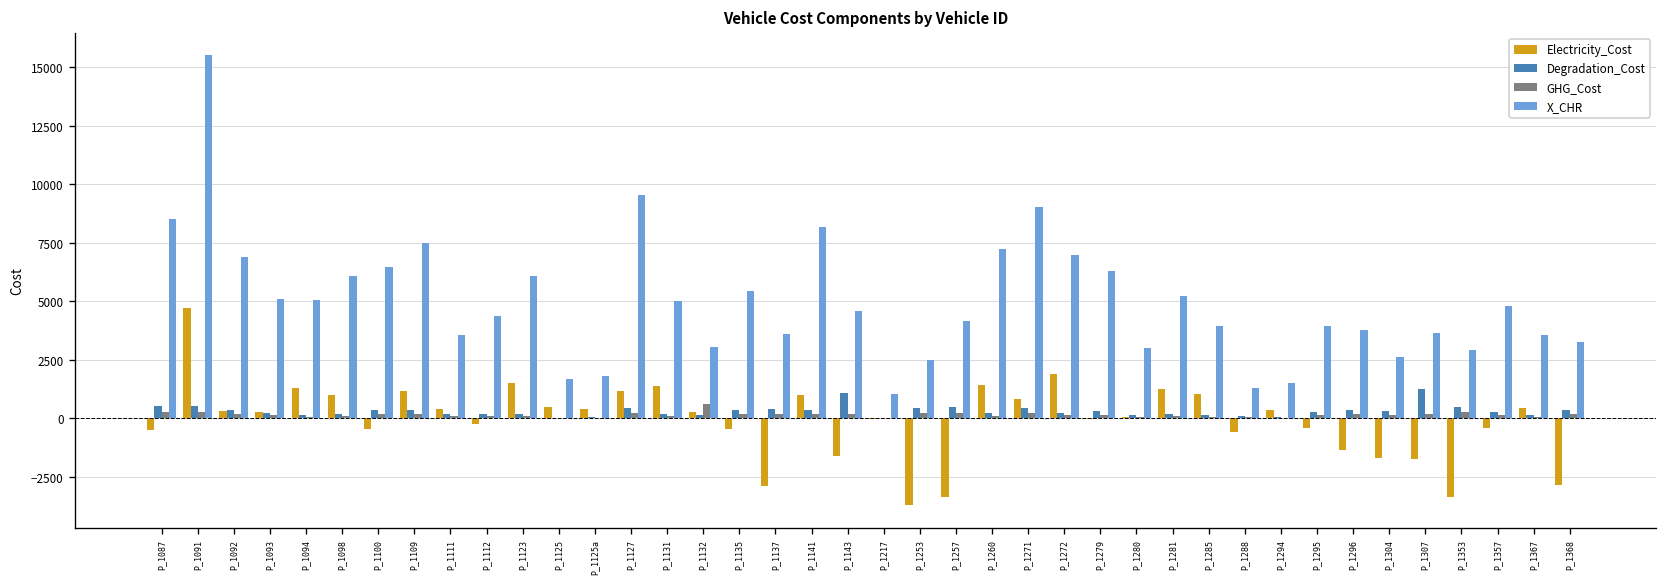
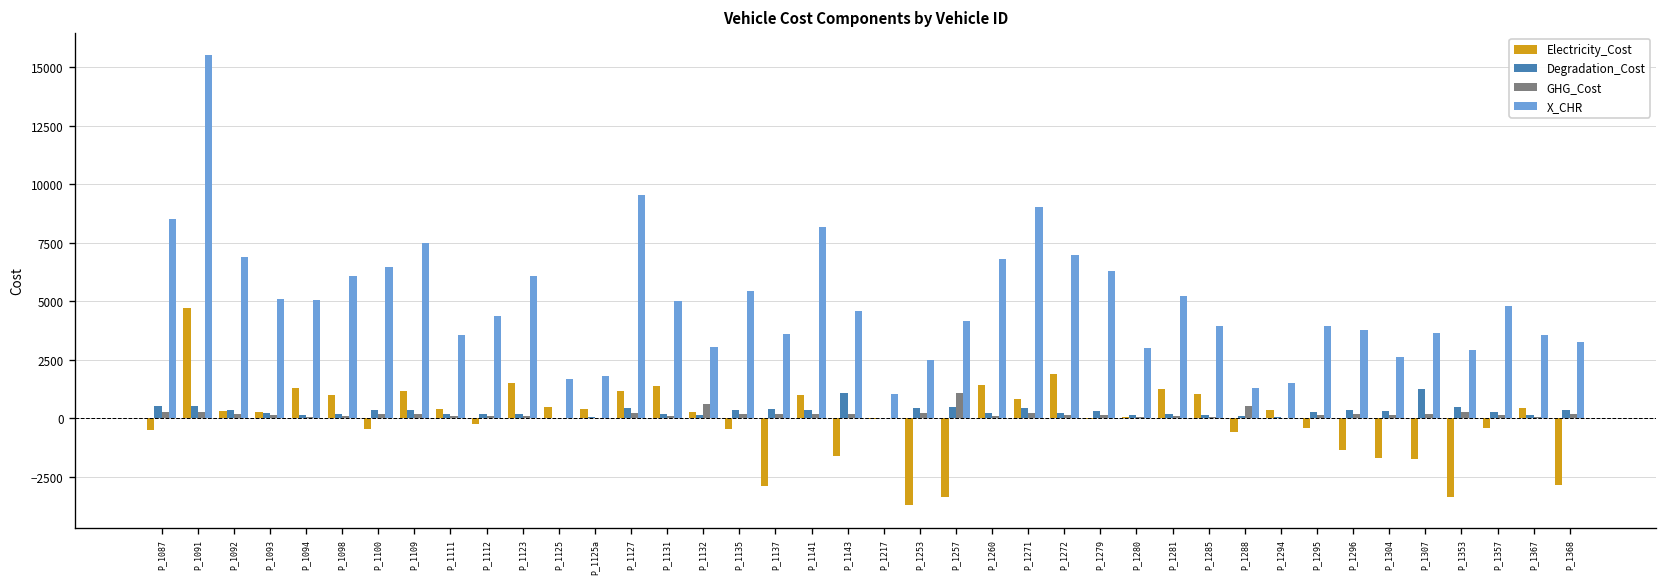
GHG_Cost, P_1257: 200 -> 1100
X_CHR, P_1260: 7200 -> 6800
GHG_Cost, P_1288: 0 -> 500
